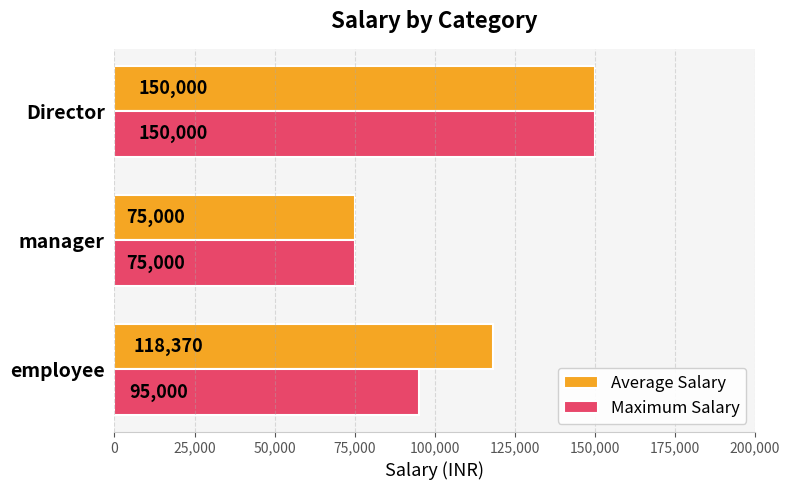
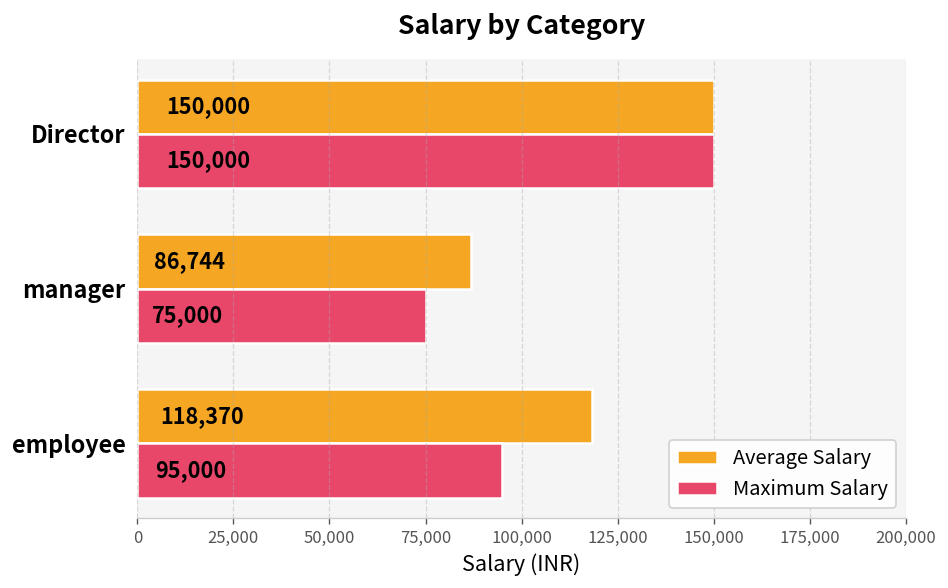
Average Salary, manager: 75,000 -> 86,744
